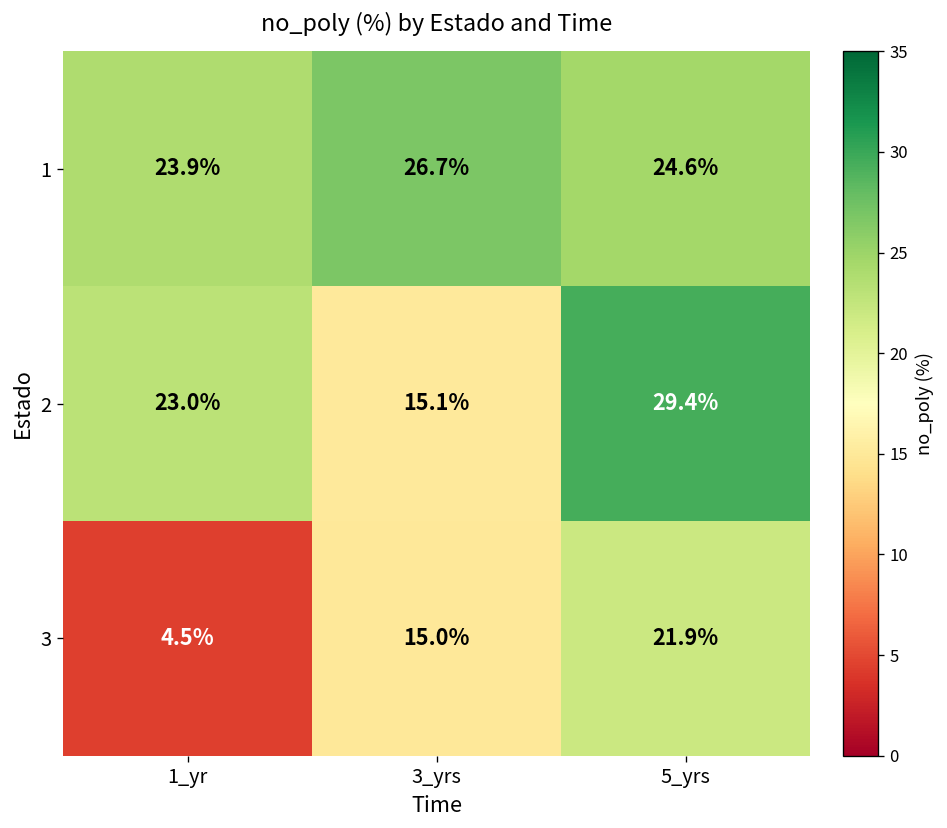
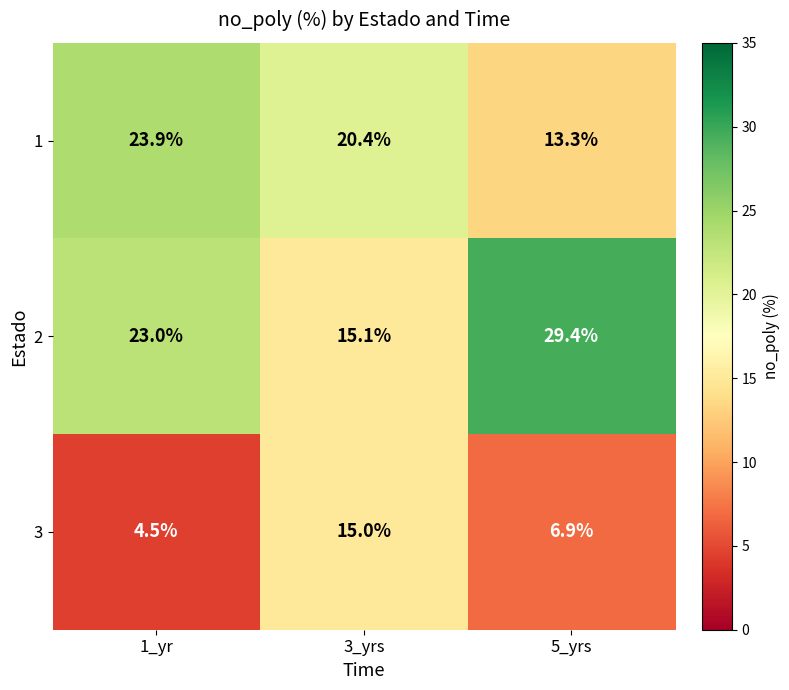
1, 3_yrs: 26.7% -> 20.4%
1, 5_yrs: 24.6% -> 13.3%
3, 5_yrs: 21.9% -> 6.9%
